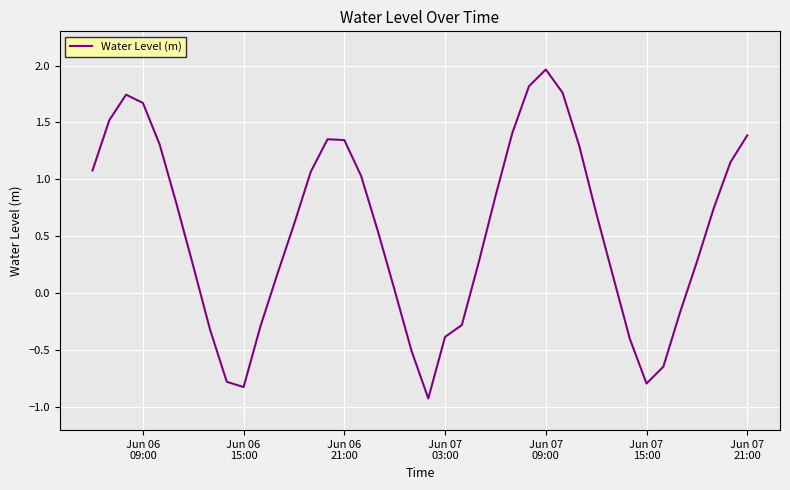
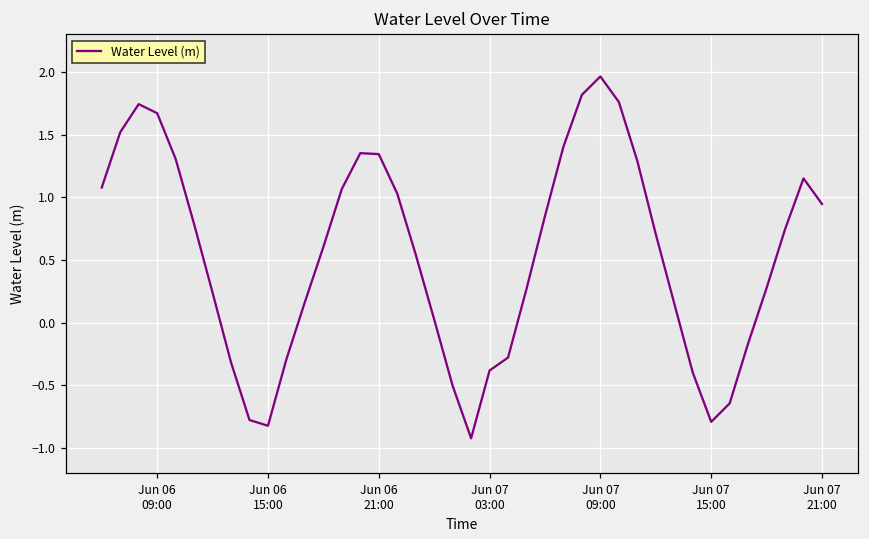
Jun 07 21:00: 1.39 -> 0.95
